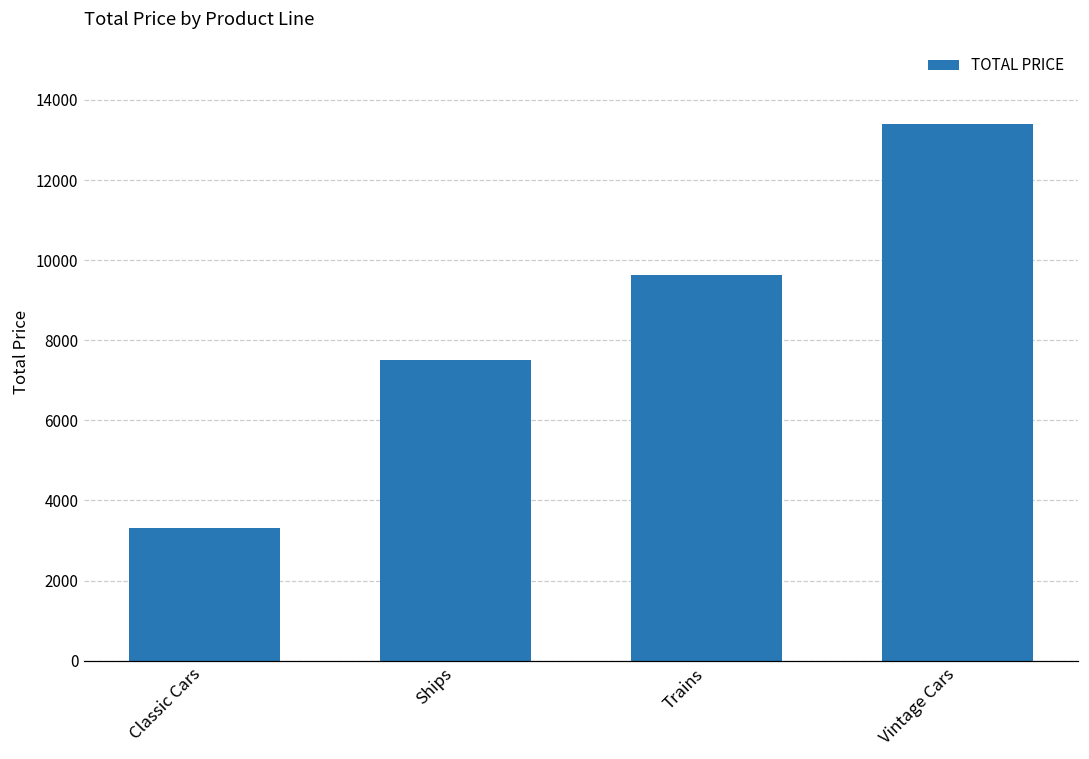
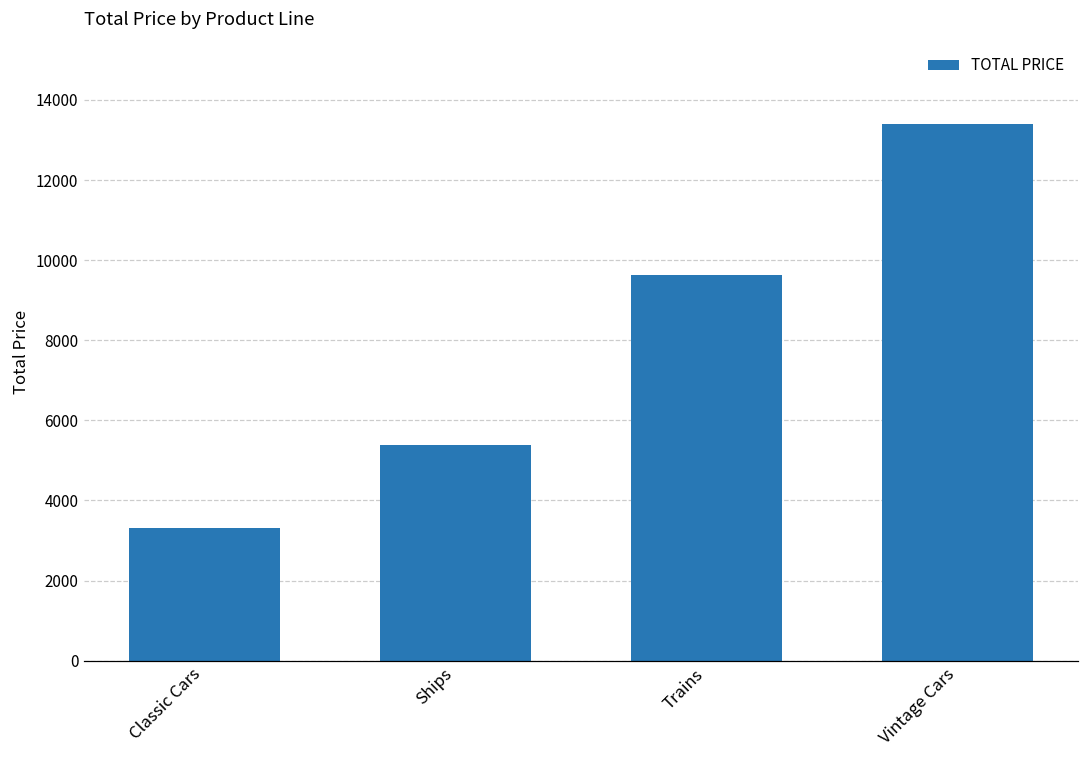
Ships: 7500 -> 5400
